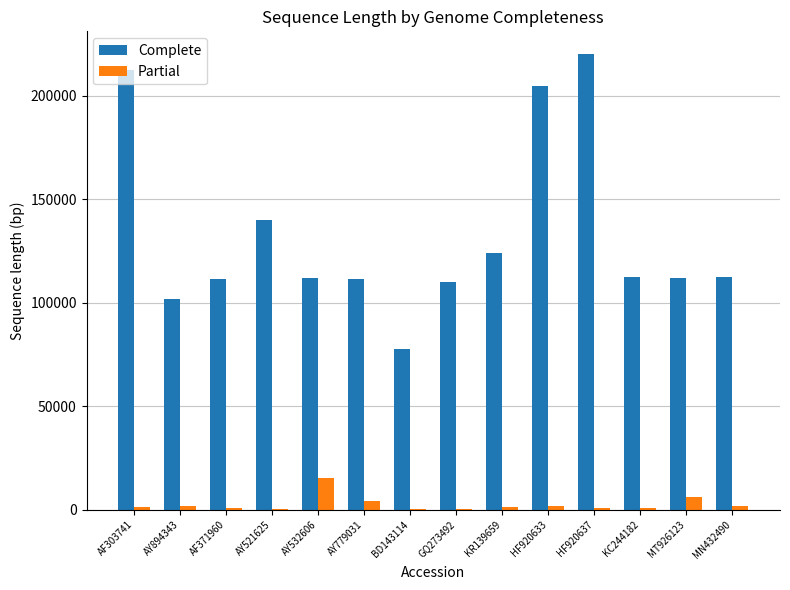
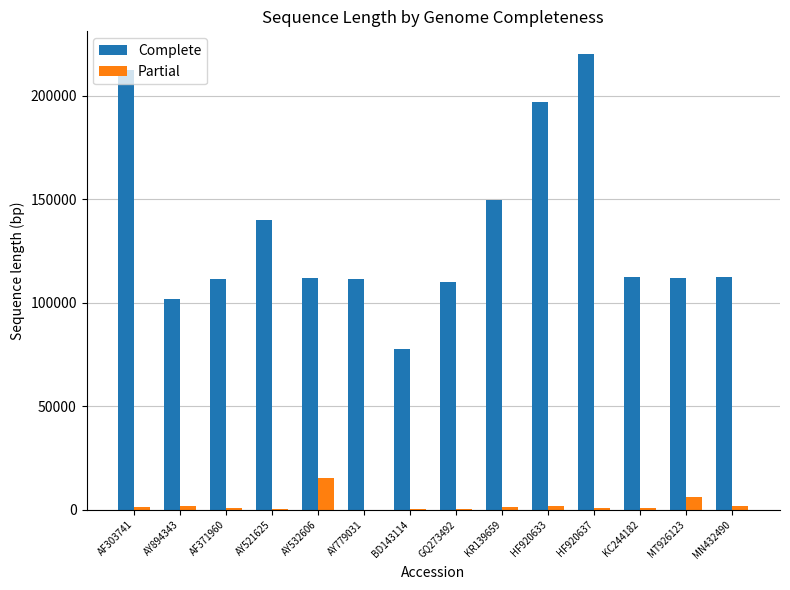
Partial, AY779031: 4000 -> 0
Complete, KR139659: 124000 -> 150000
Complete, HF920633: 205000 -> 197000
